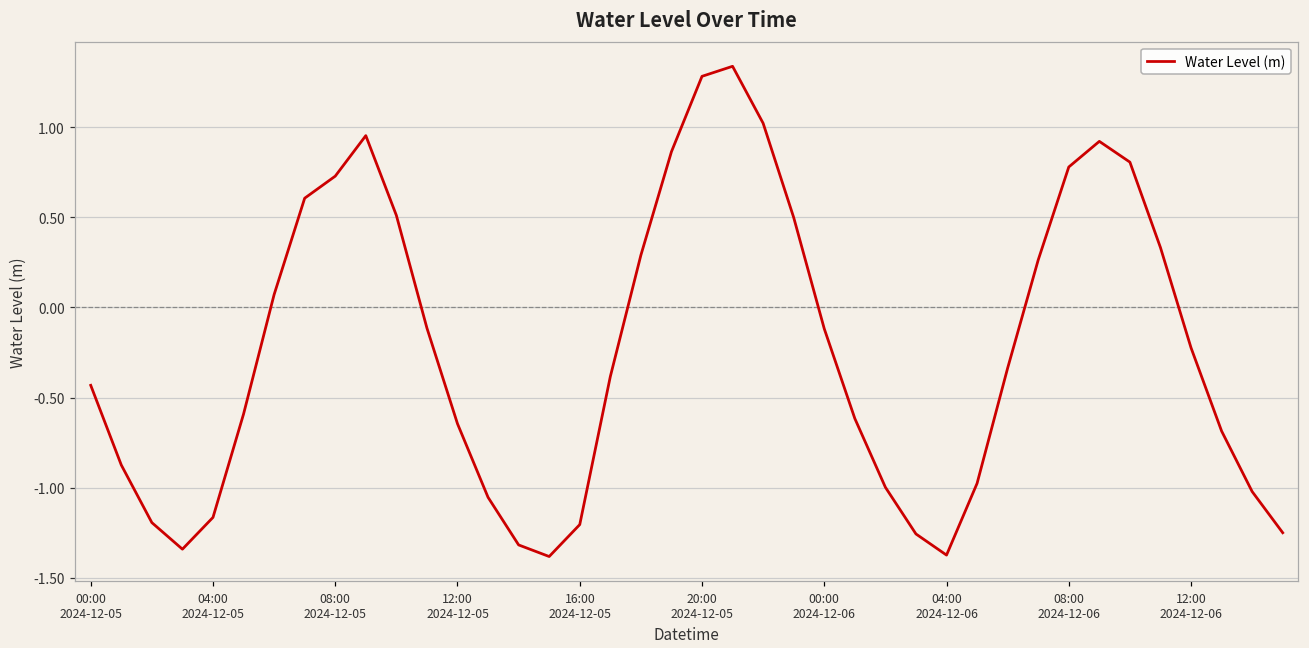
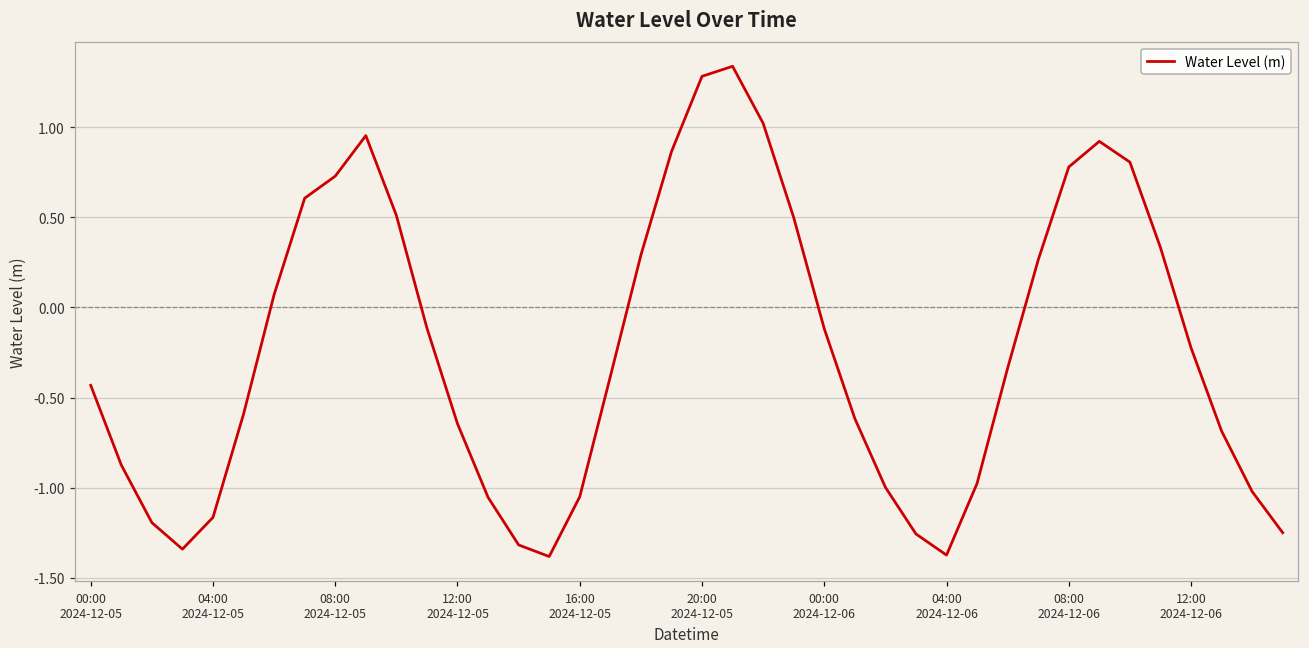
16:00 2024-12-05: -1.20 -> -1.05
